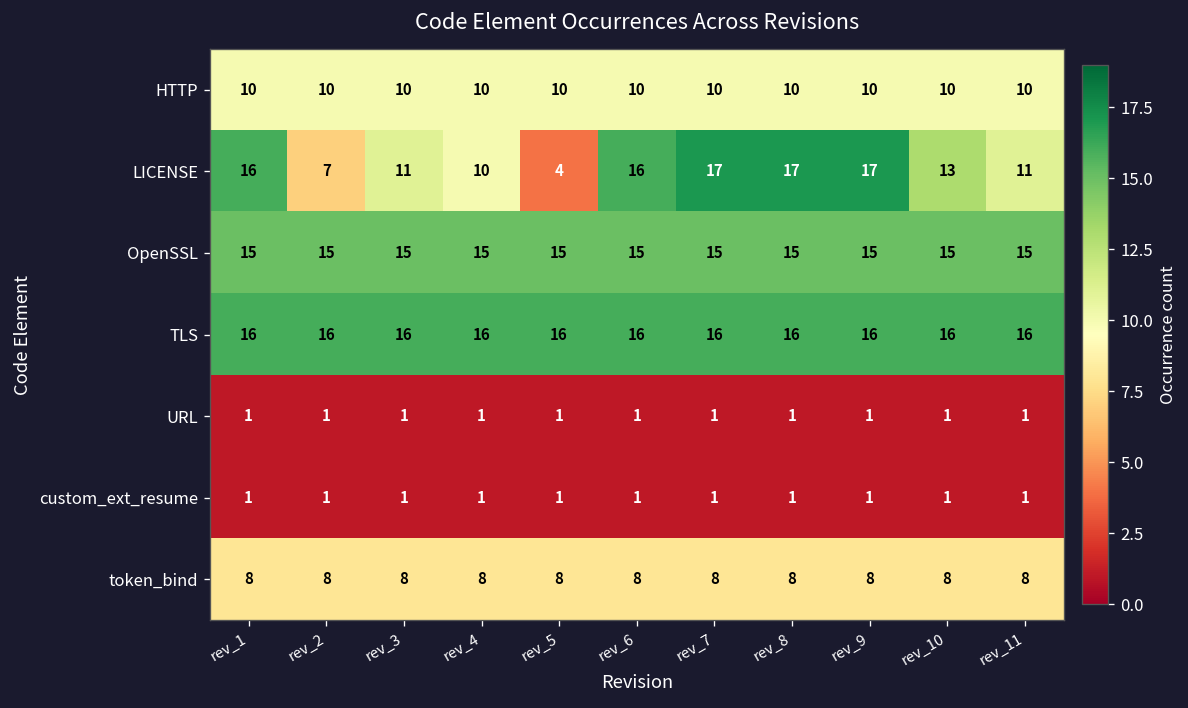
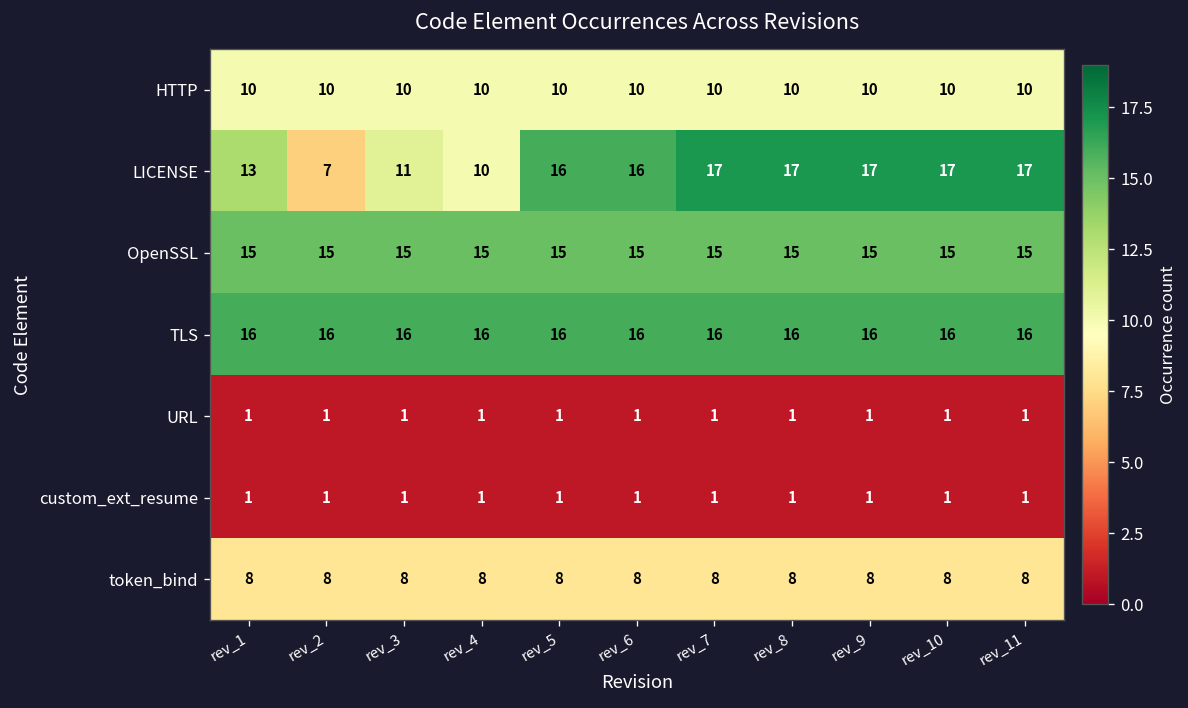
LICENSE, rev_1: 16 -> 13
LICENSE, rev_5: 4 -> 16
LICENSE, rev_10: 13 -> 17
LICENSE, rev_11: 11 -> 17
